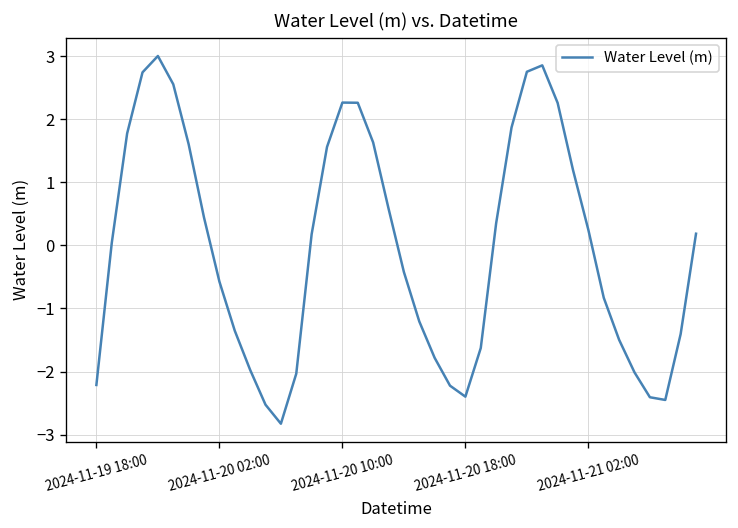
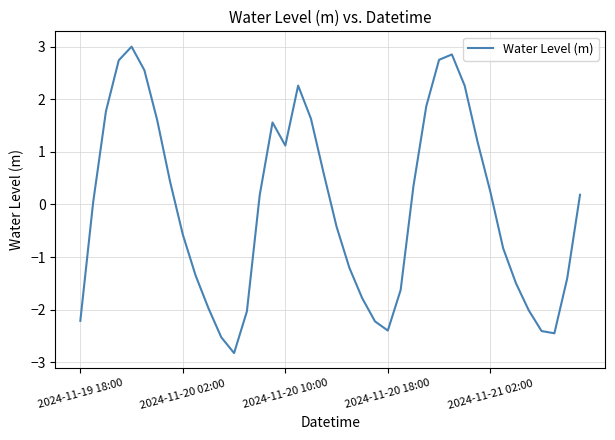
2024-11-20 10:00: 2.3 -> 1.1
